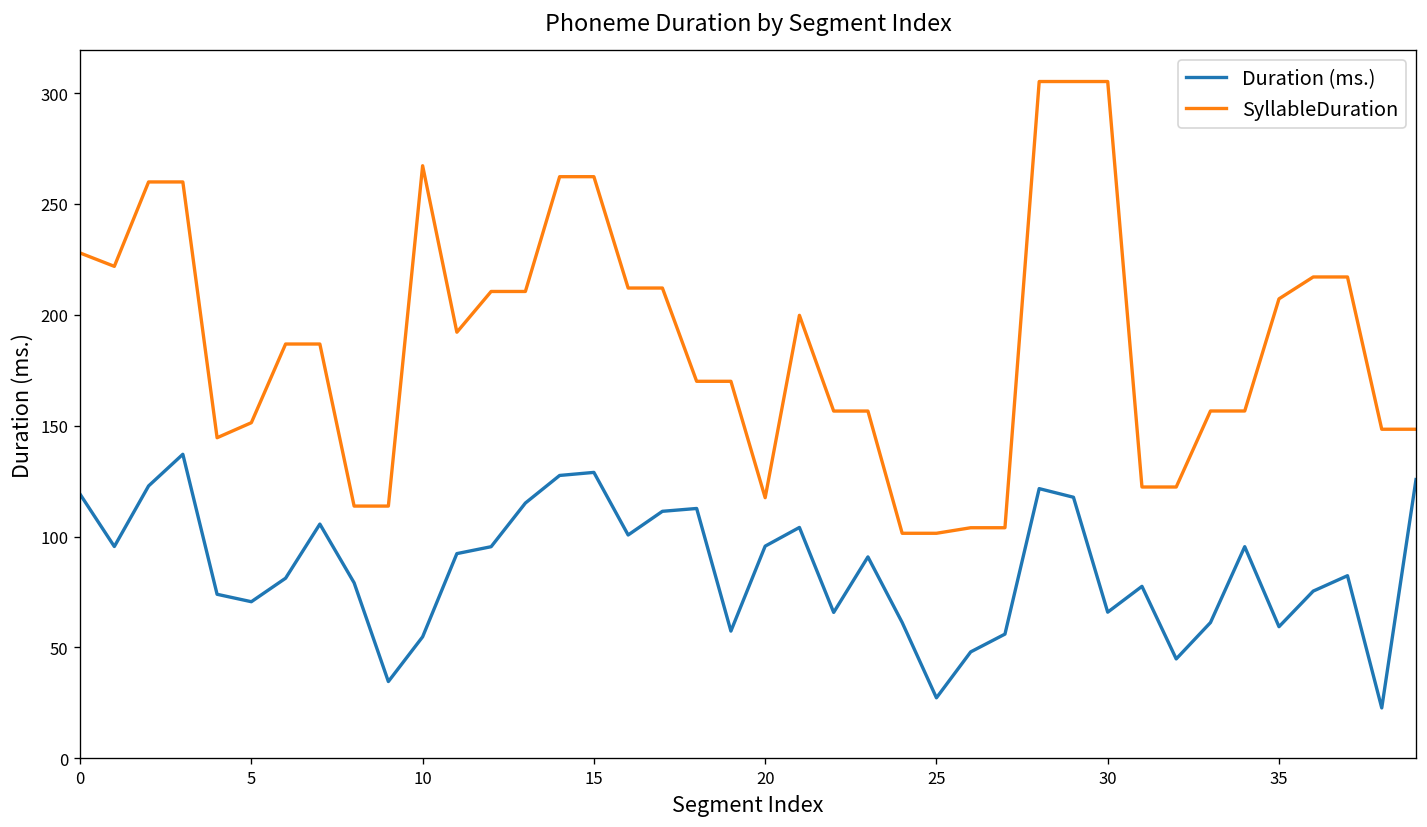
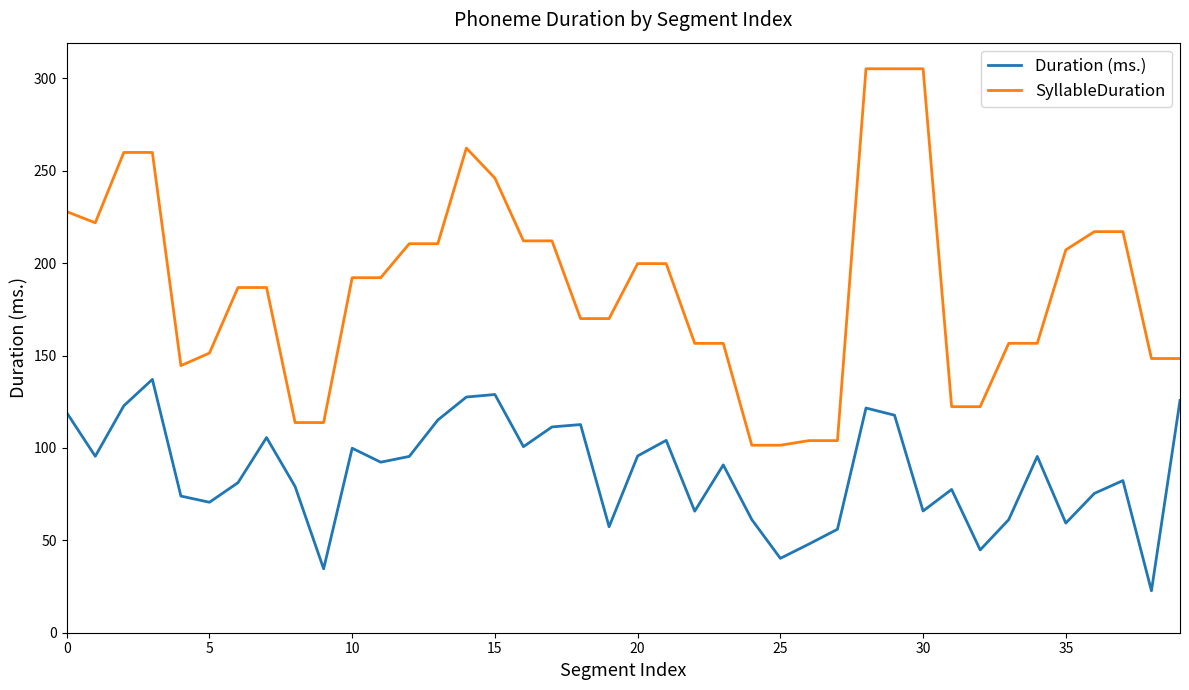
Duration (ms.), 10: 55 -> 100
SyllableDuration, 10: 267 -> 192
SyllableDuration, 15: 262 -> 246
SyllableDuration, 20: 118 -> 200
Duration (ms.), 25: 27 -> 40
